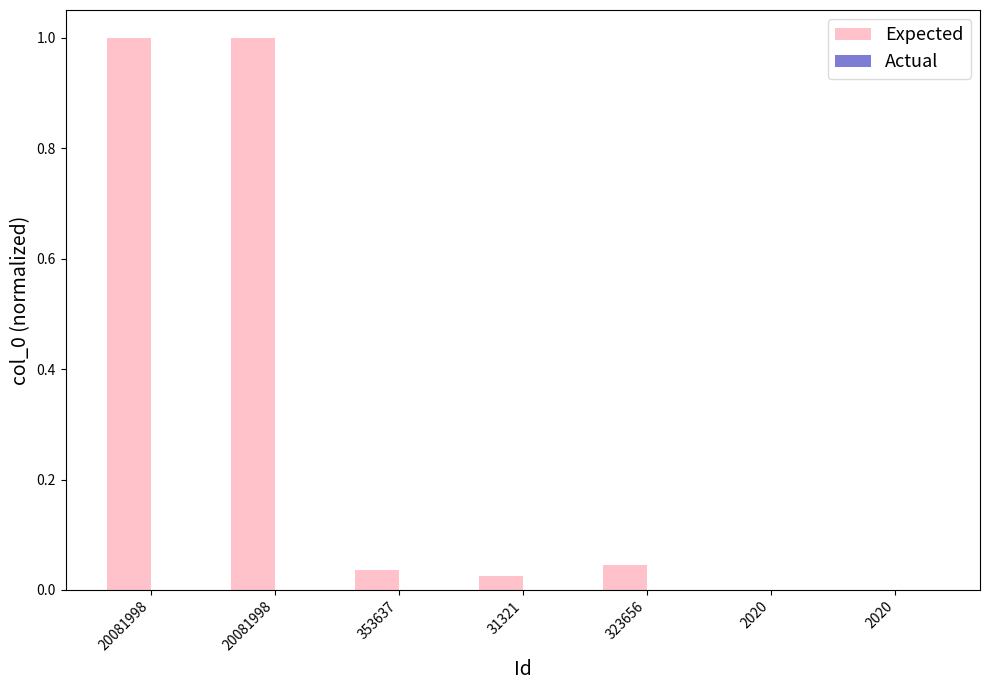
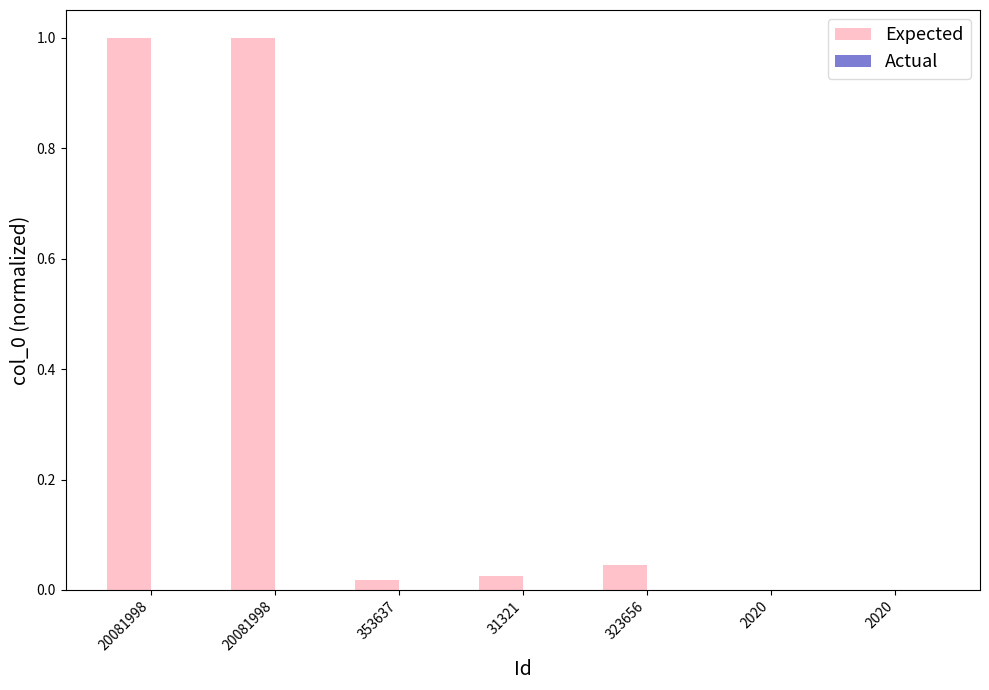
Expected, 353637: 0.04 -> 0.02
